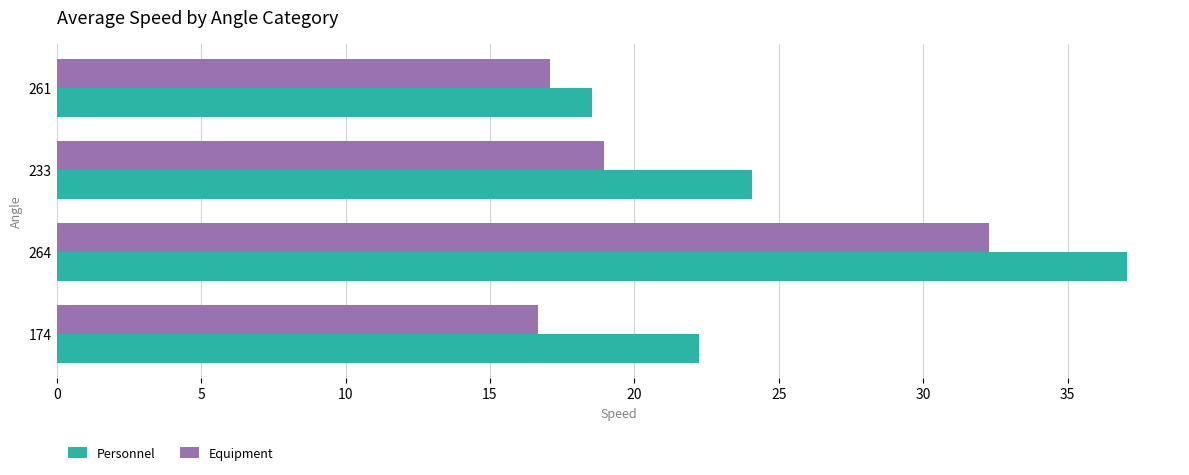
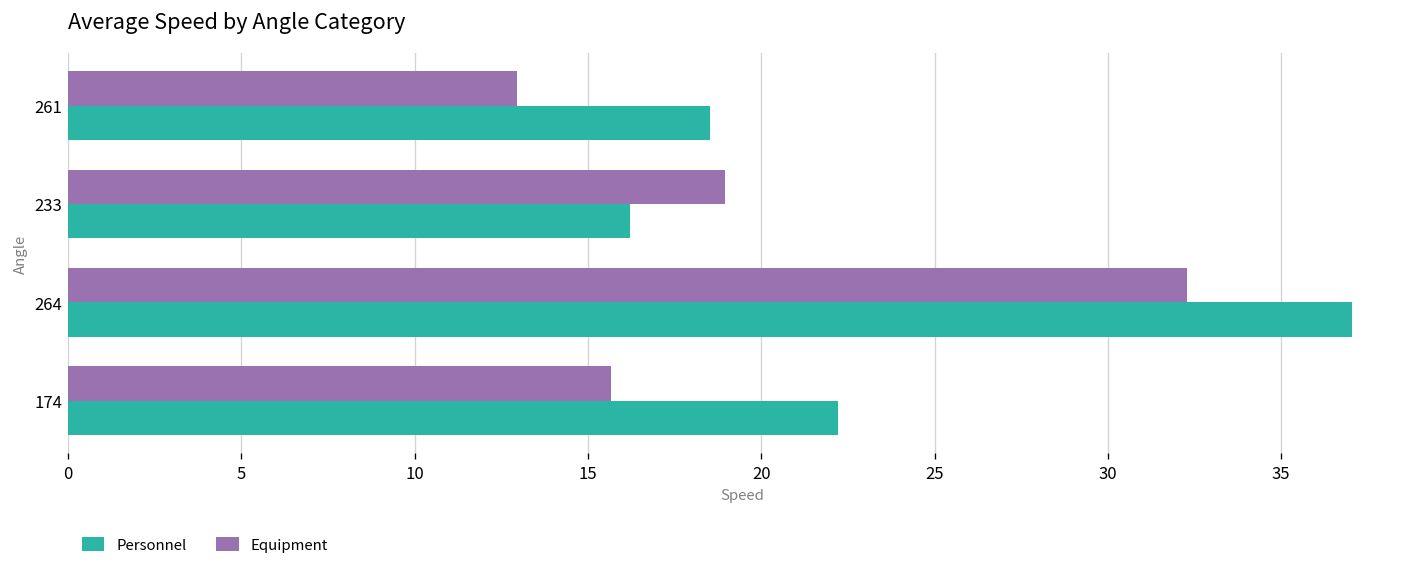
Equipment, 261: 17.1 -> 13.0
Personnel, 233: 24.1 -> 16.2
Equipment, 174: 16.7 -> 15.7
